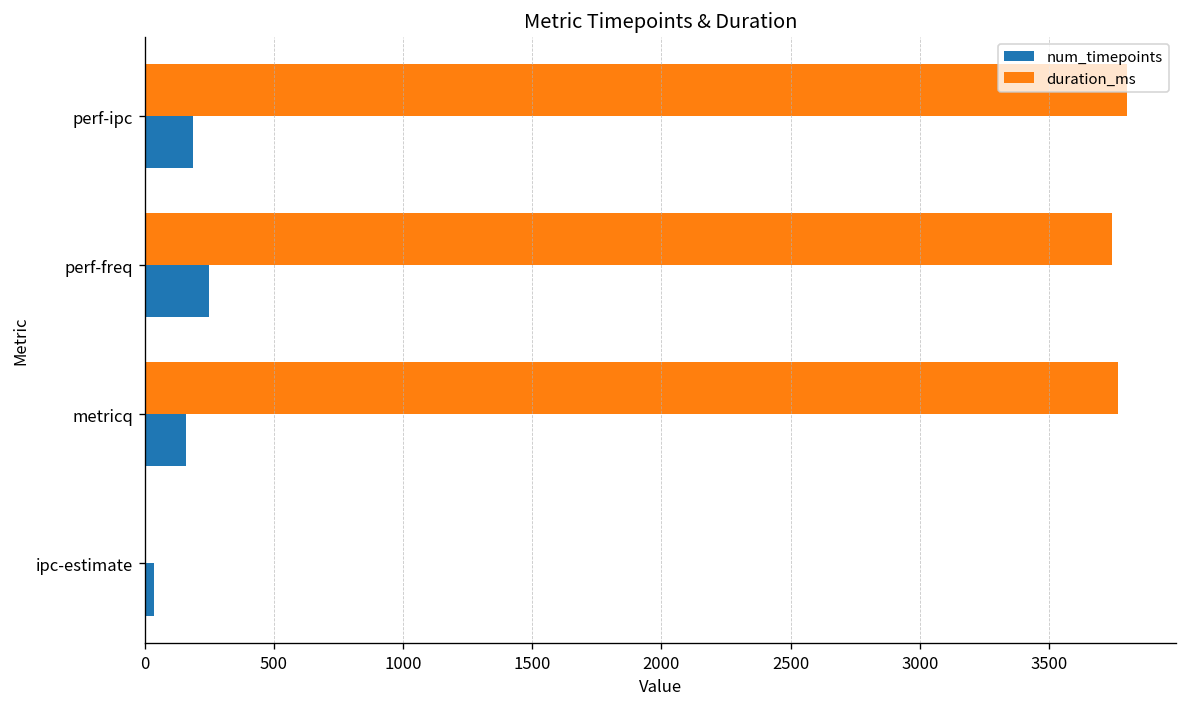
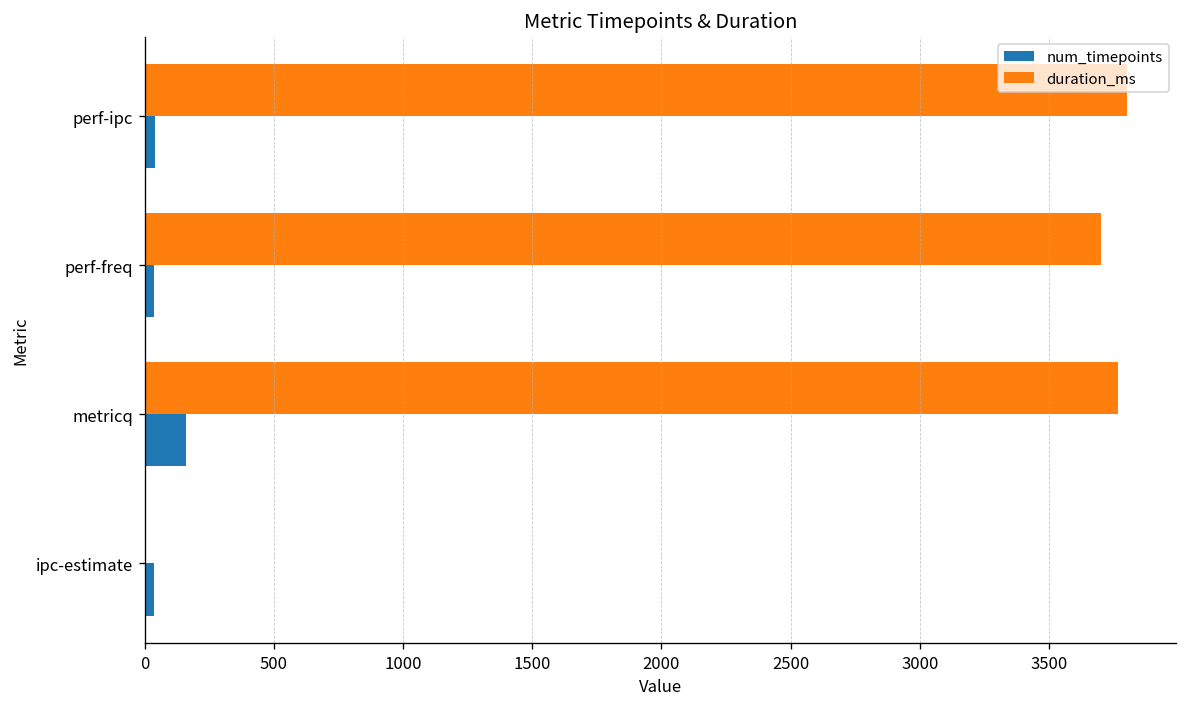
num_timepoints, perf-ipc: 190 -> 40
duration_ms, perf-freq: 3740 -> 3700
num_timepoints, perf-freq: 250 -> 40
